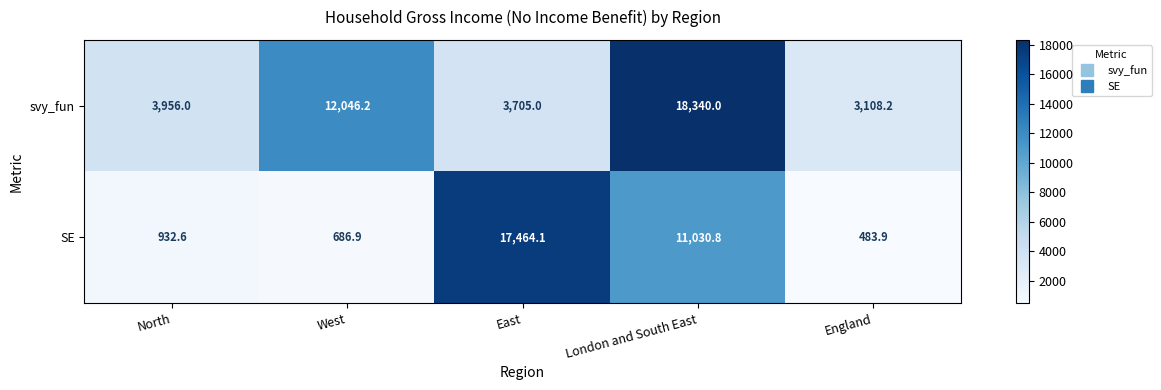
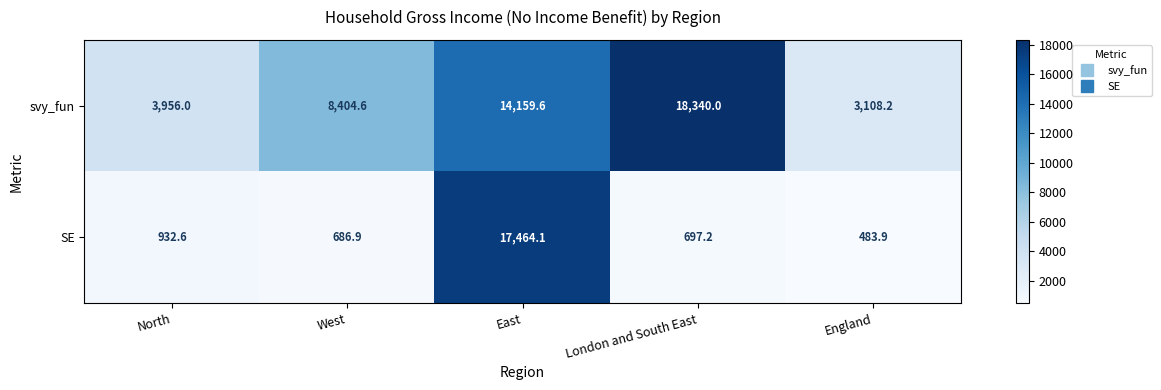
svy_fun, West: 12,046.2 -> 8,404.6
svy_fun, East: 3,705.0 -> 14,159.6
SE, London and South East: 11,030.8 -> 697.2
